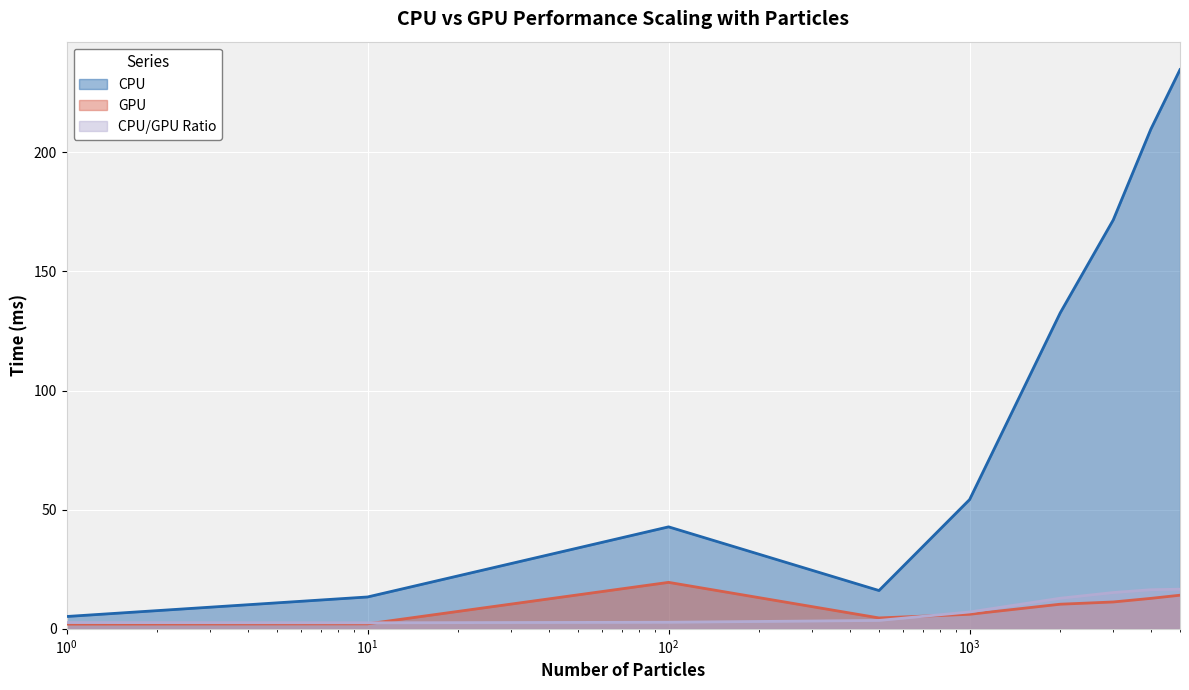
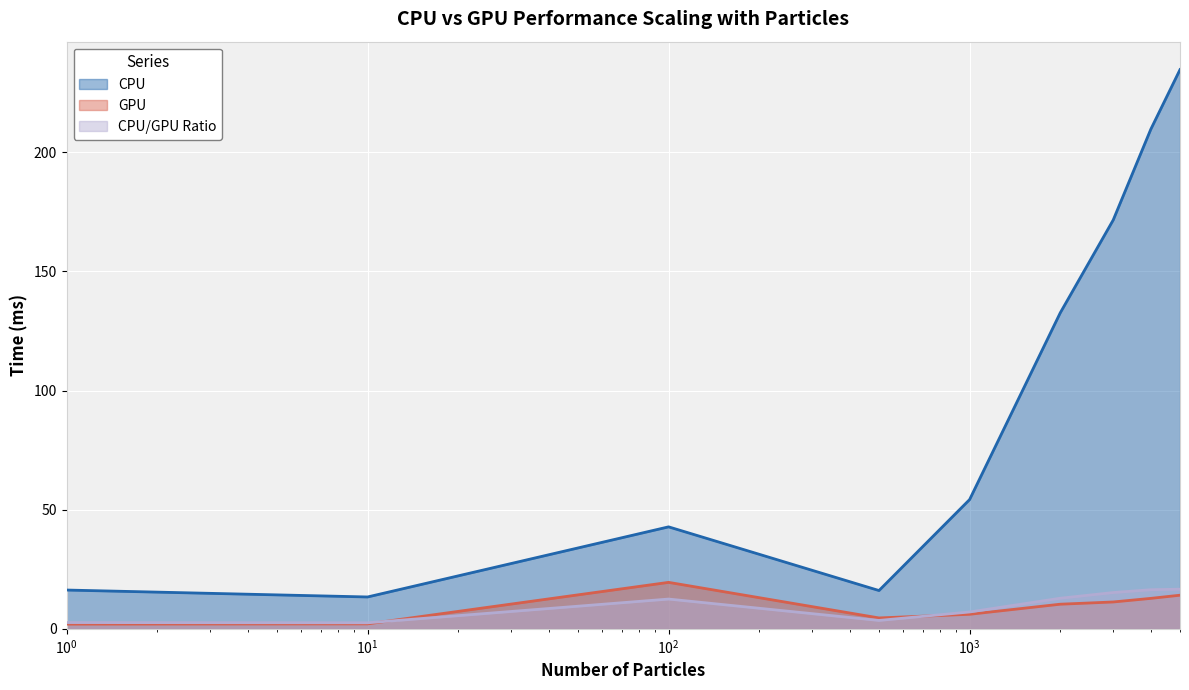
CPU, 10^0: 5 -> 16
CPU/GPU Ratio, 10^2: 3 -> 12
